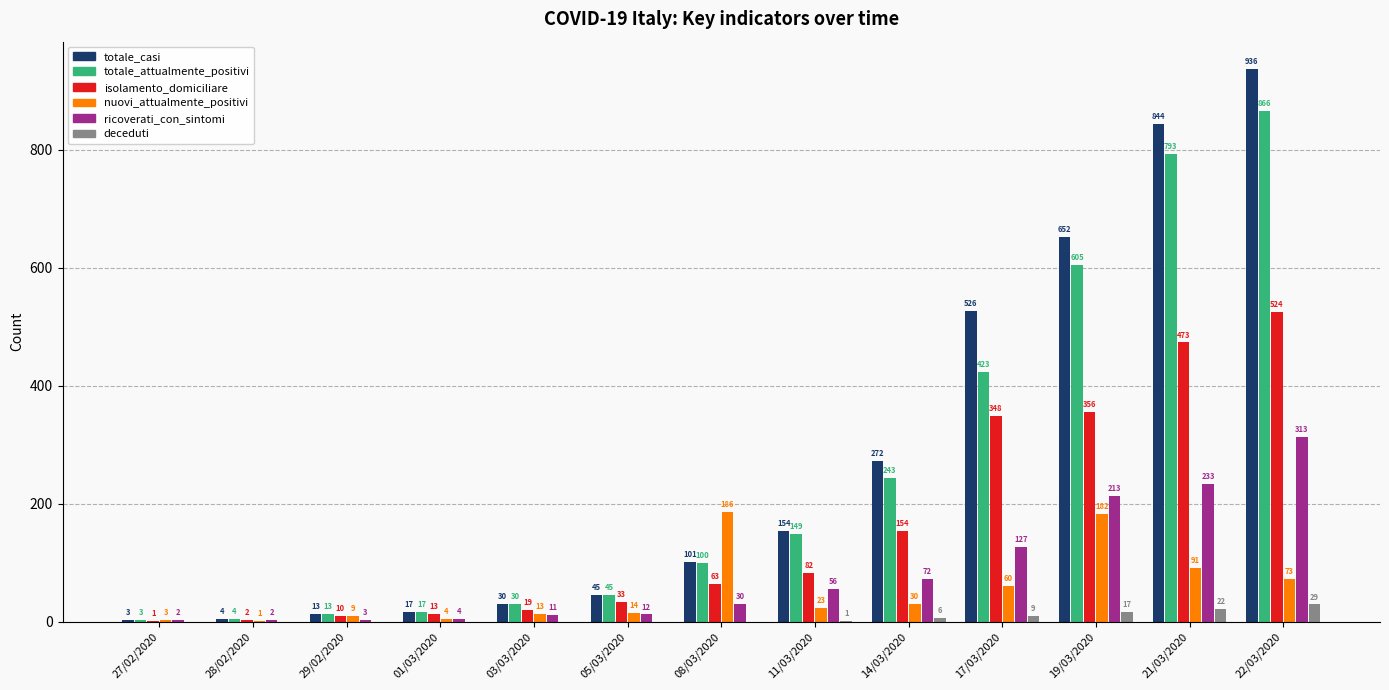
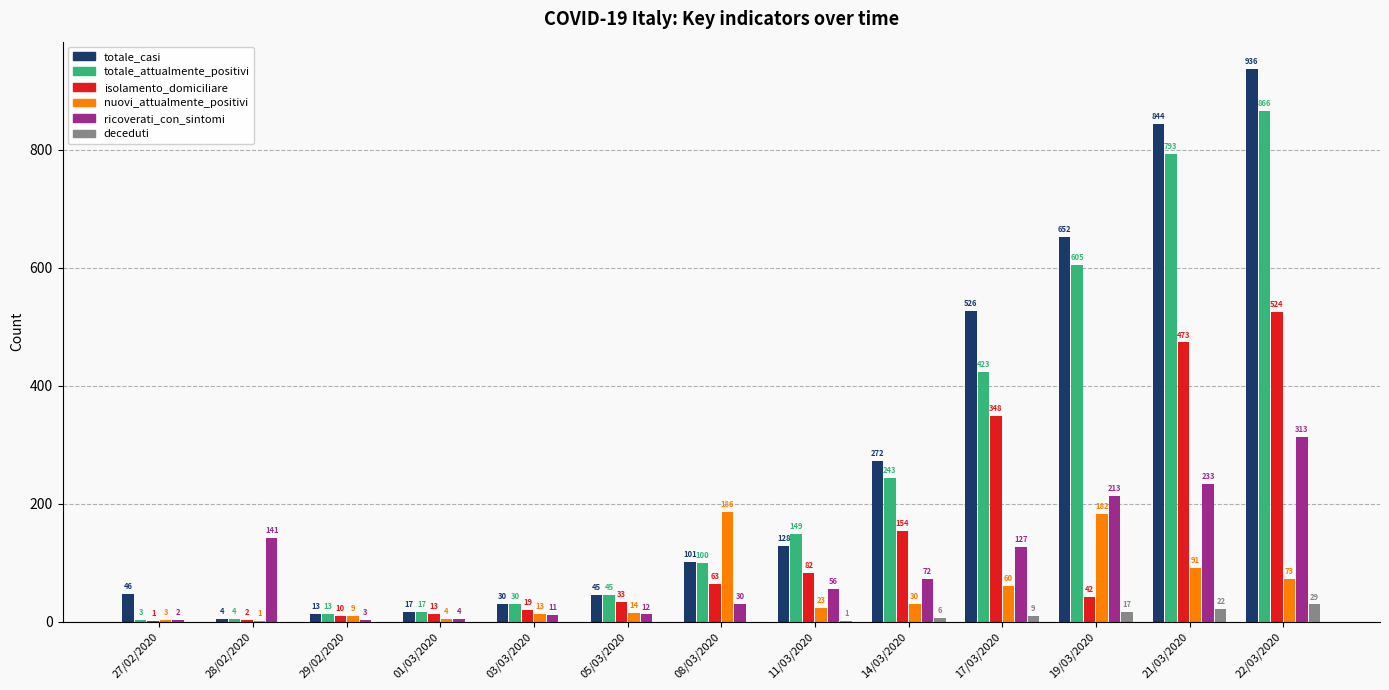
totale_casi, 27/02/2020: 3 -> 46
ricoverati_con_sintomi, 28/02/2020: 2 -> 141
totale_casi, 11/03/2020: 154 -> 128
isolamento_domiciliare, 19/03/2020: 356 -> 42
